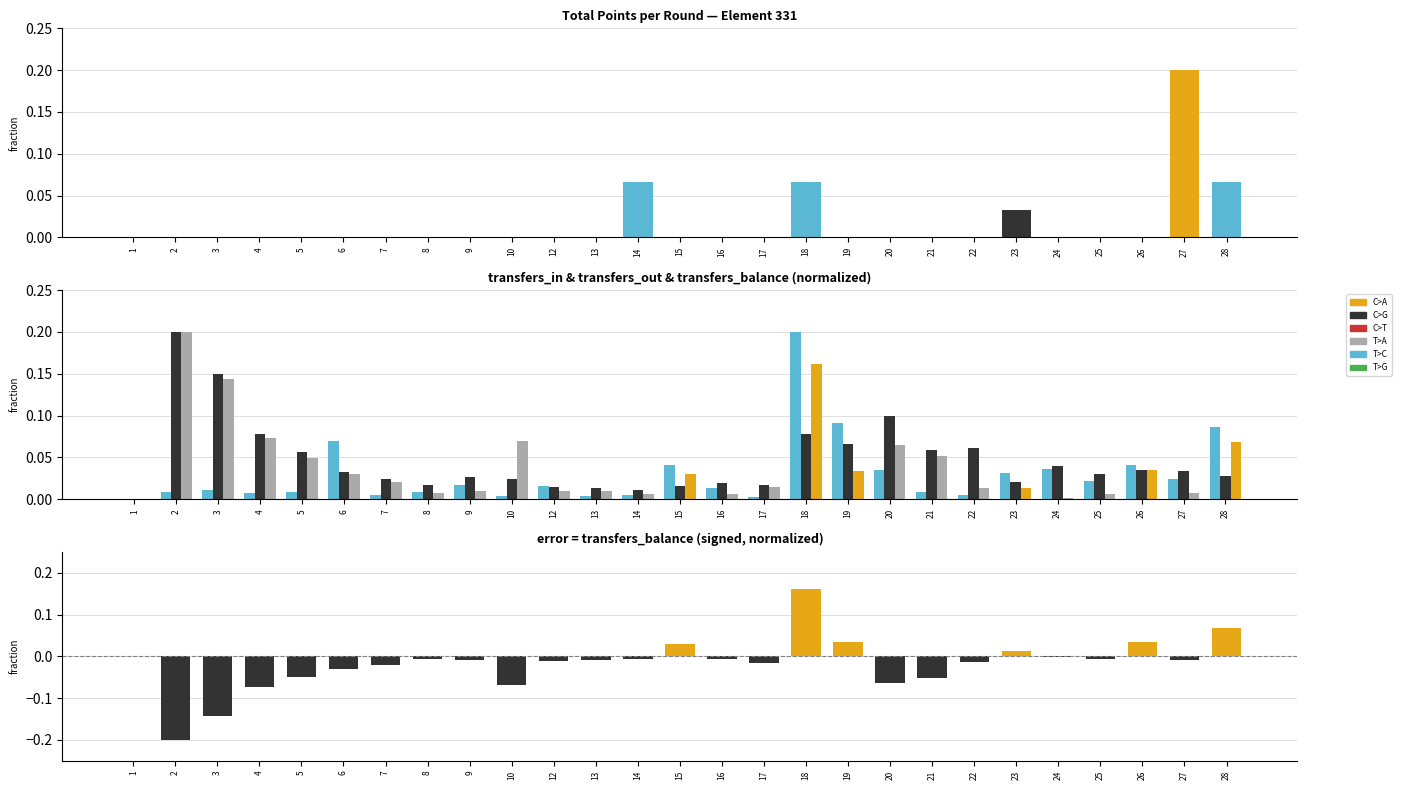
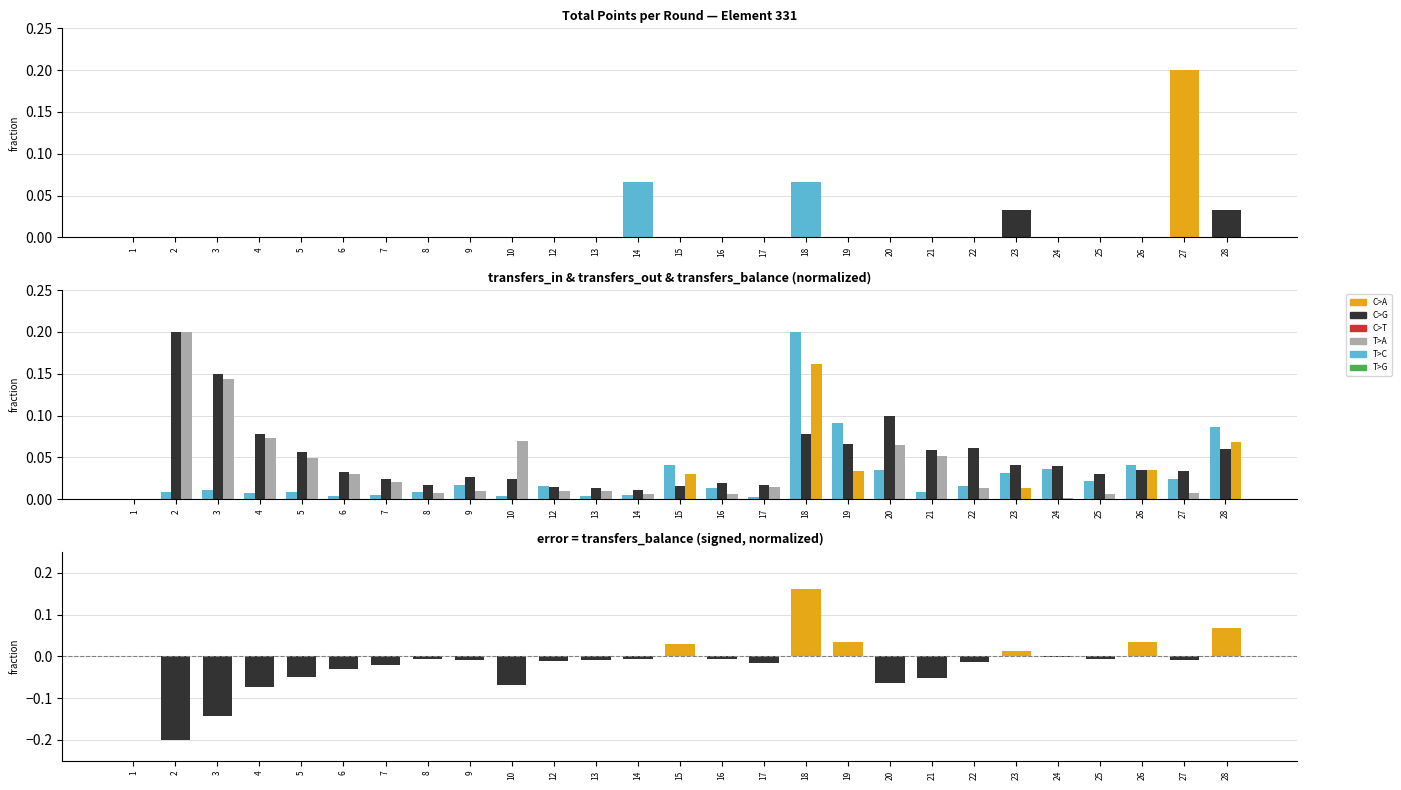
Total Points per Round — Element 331, 28: 0.07 -> 0.03
transfers_in & transfers_out & transfers_balance (normalized), T>C, 6: 0.07 -> 0.00
transfers_in & transfers_out & transfers_balance (normalized), T>C, 22: 0.01 -> 0.02
transfers_in & transfers_out & transfers_balance (normalized), C>G, 23: 0.02 -> 0.04
transfers_in & transfers_out & transfers_balance (normalized), C>G, 28: 0.03 -> 0.06
